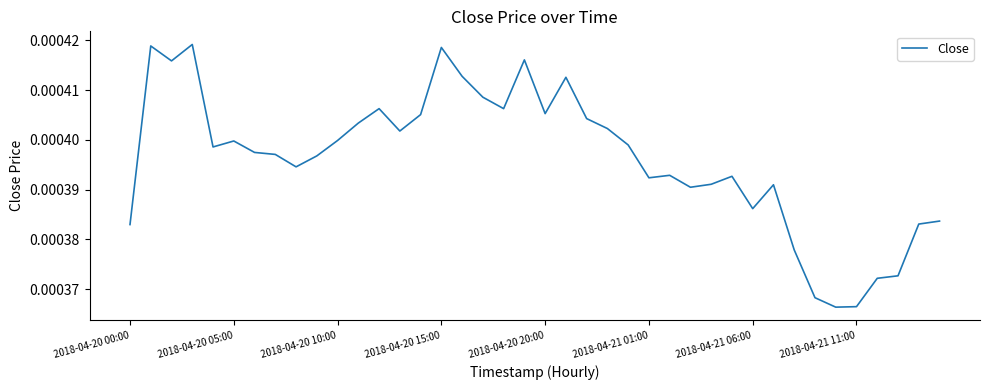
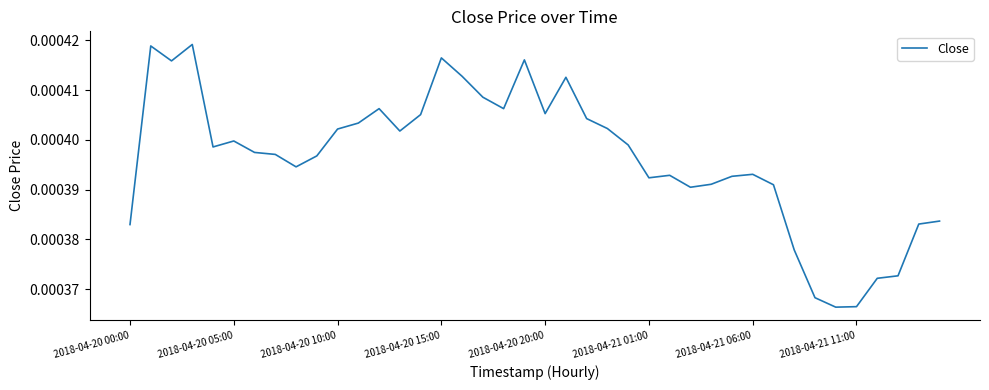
2018-04-20 10:00: 0.000400 -> 0.000402
2018-04-20 15:00: 0.000419 -> 0.000417
2018-04-21 06:00: 0.000386 -> 0.000393
